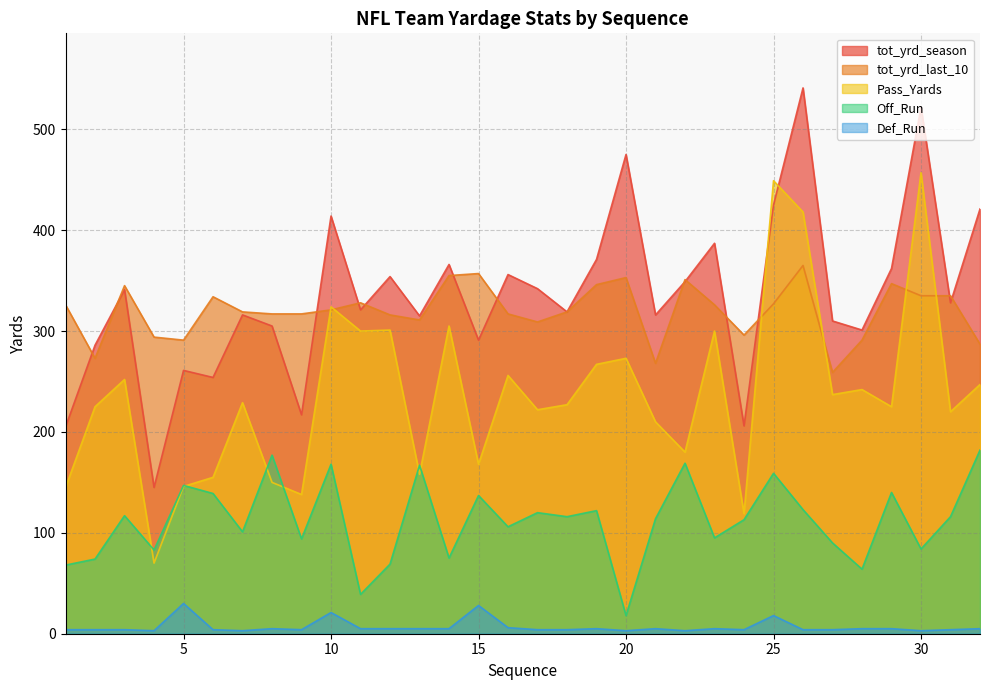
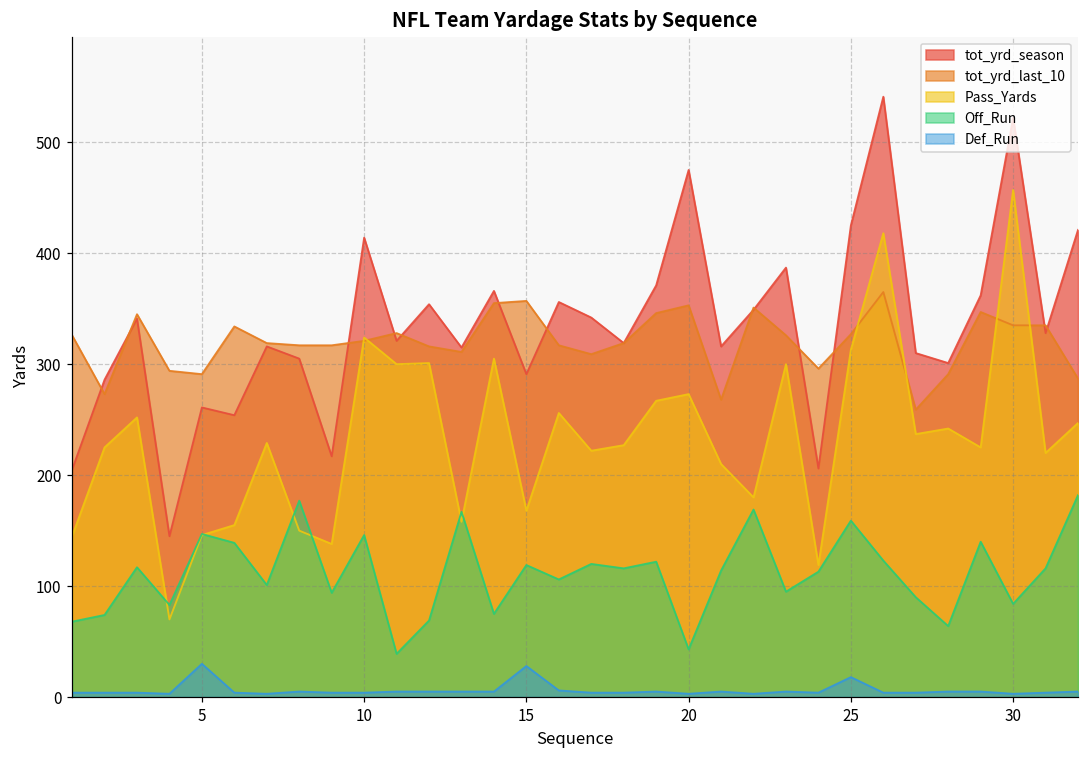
Off_Run, 10: 168 -> 146
Def_Run, 10: 21 -> 4
Off_Run, 15: 137 -> 119
Off_Run, 20: 18 -> 43
Pass_Yards, 25: 449 -> 313
